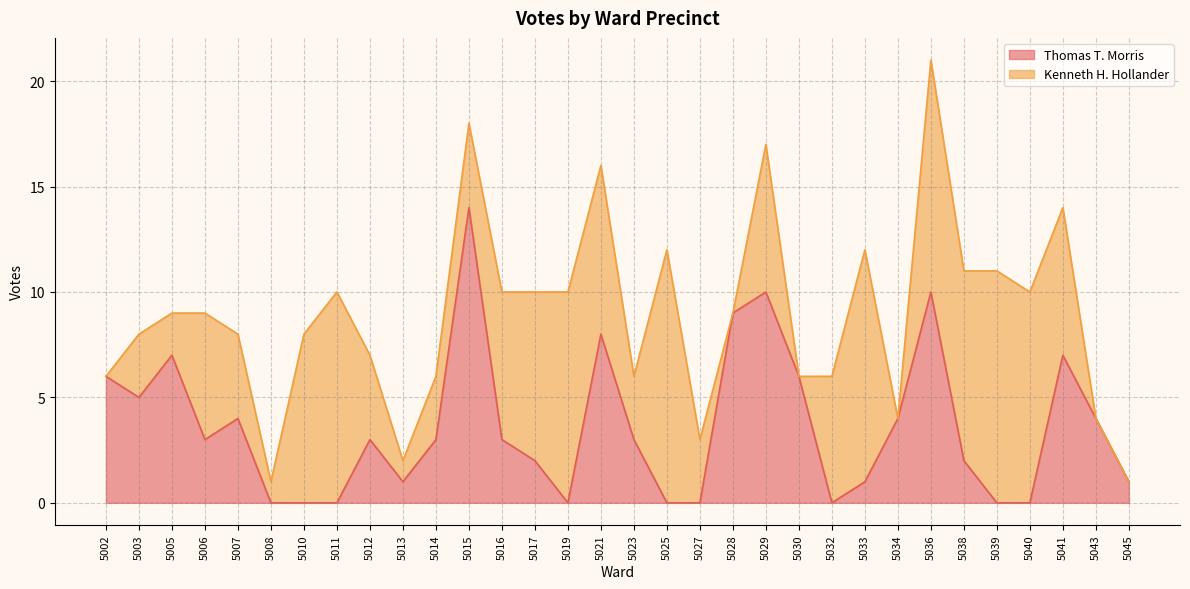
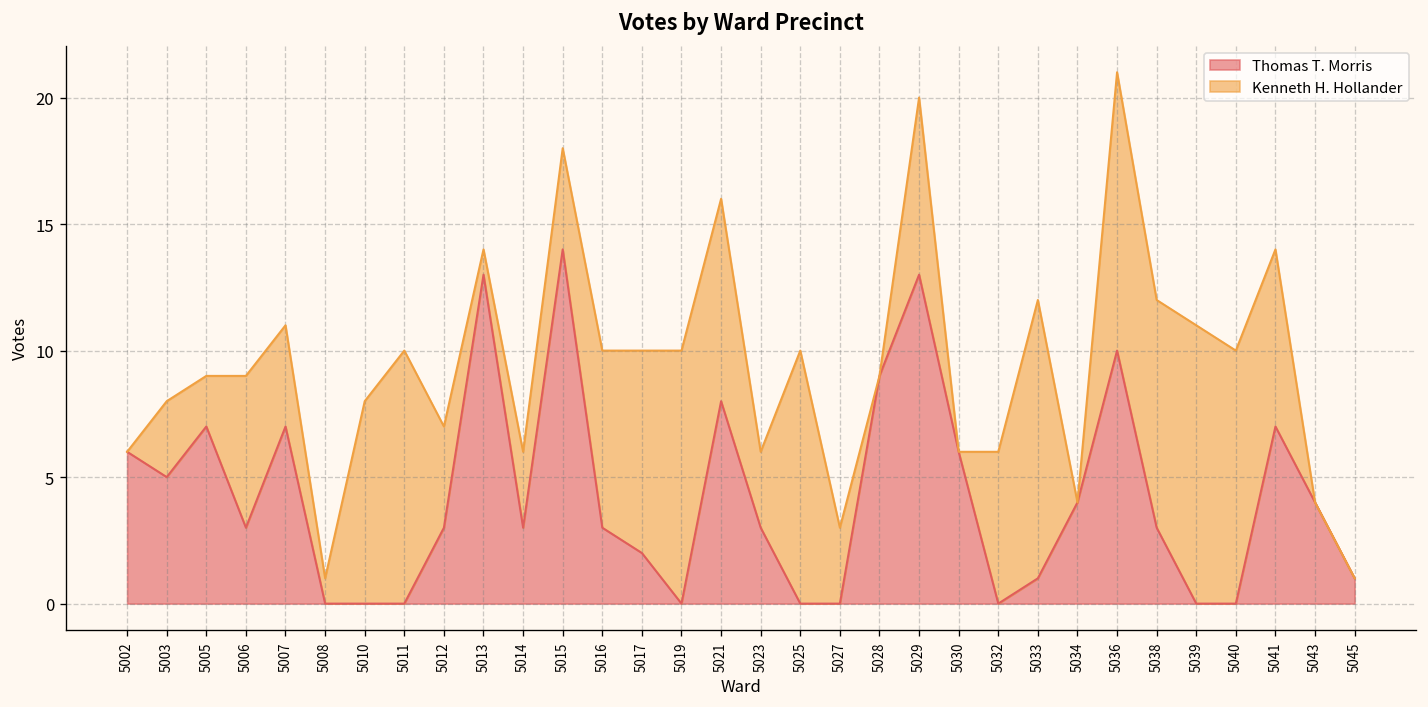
Thomas T. Morris, 5007: 4 -> 7
Thomas T. Morris, 5013: 1 -> 13
Kenneth H. Hollander, 5025: 12 -> 10
Thomas T. Morris, 5029: 10 -> 13
Thomas T. Morris, 5038: 2 -> 3
